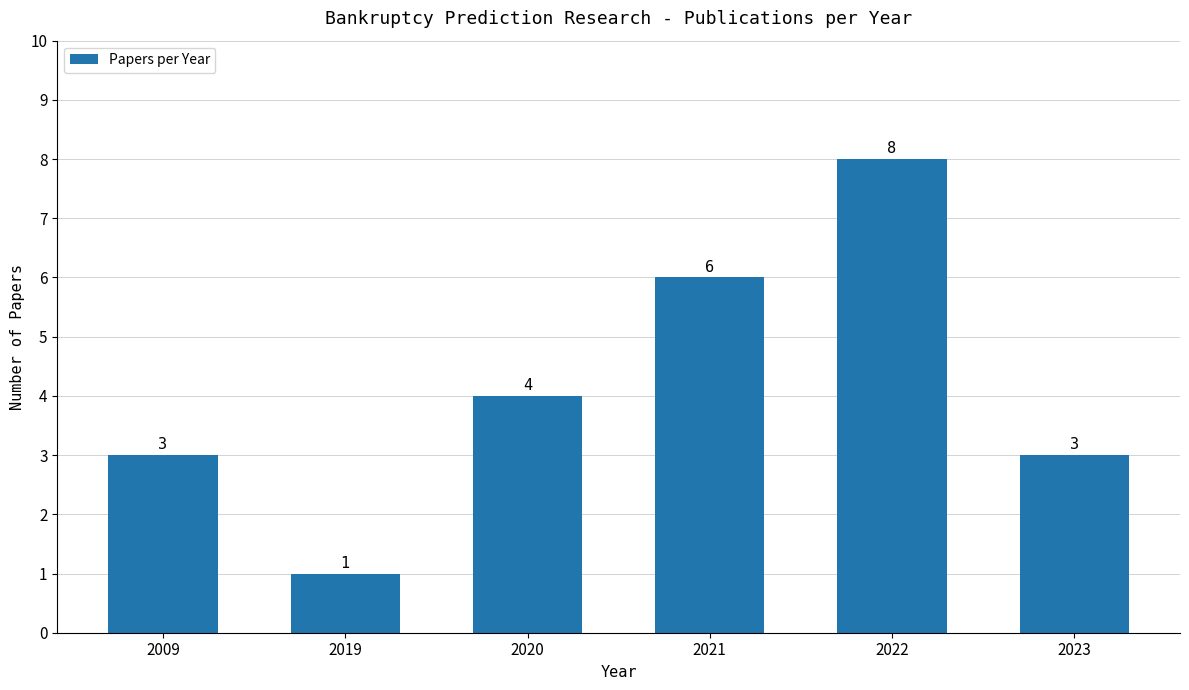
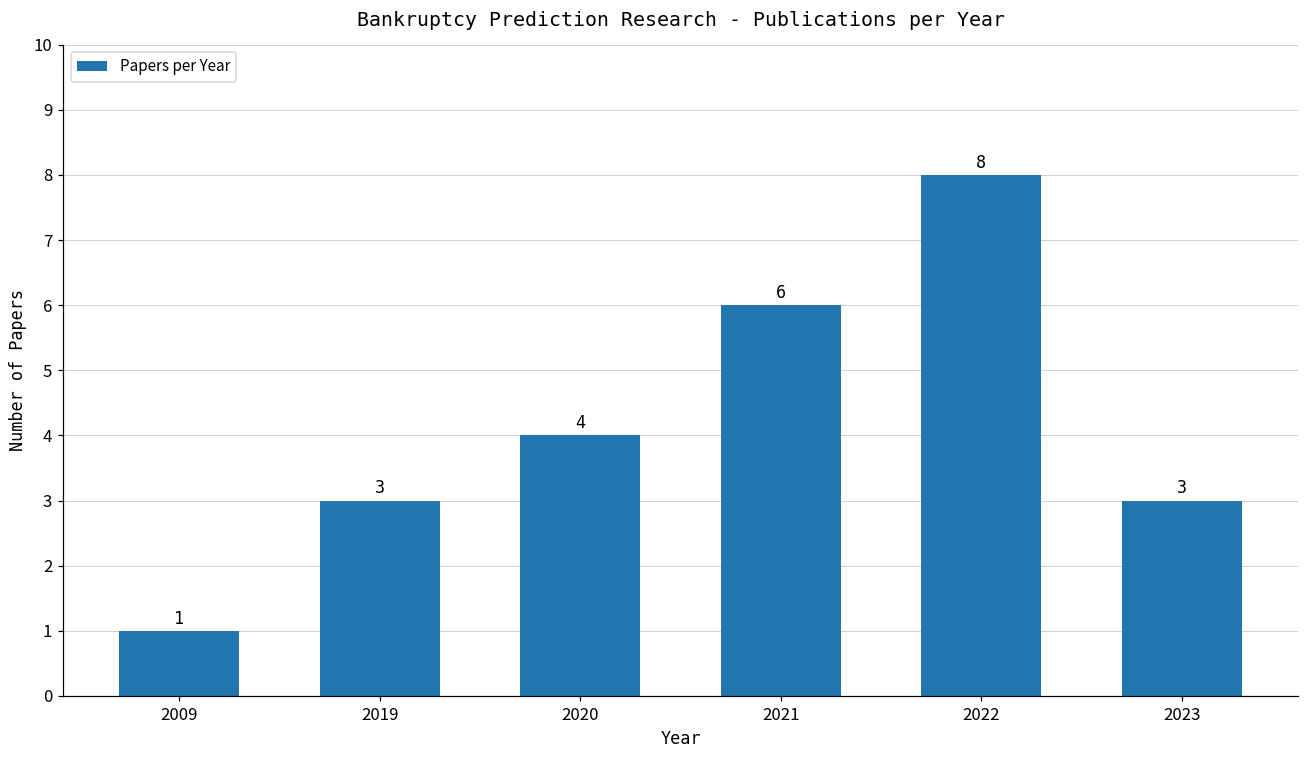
2009: 3 -> 1
2019: 1 -> 3
